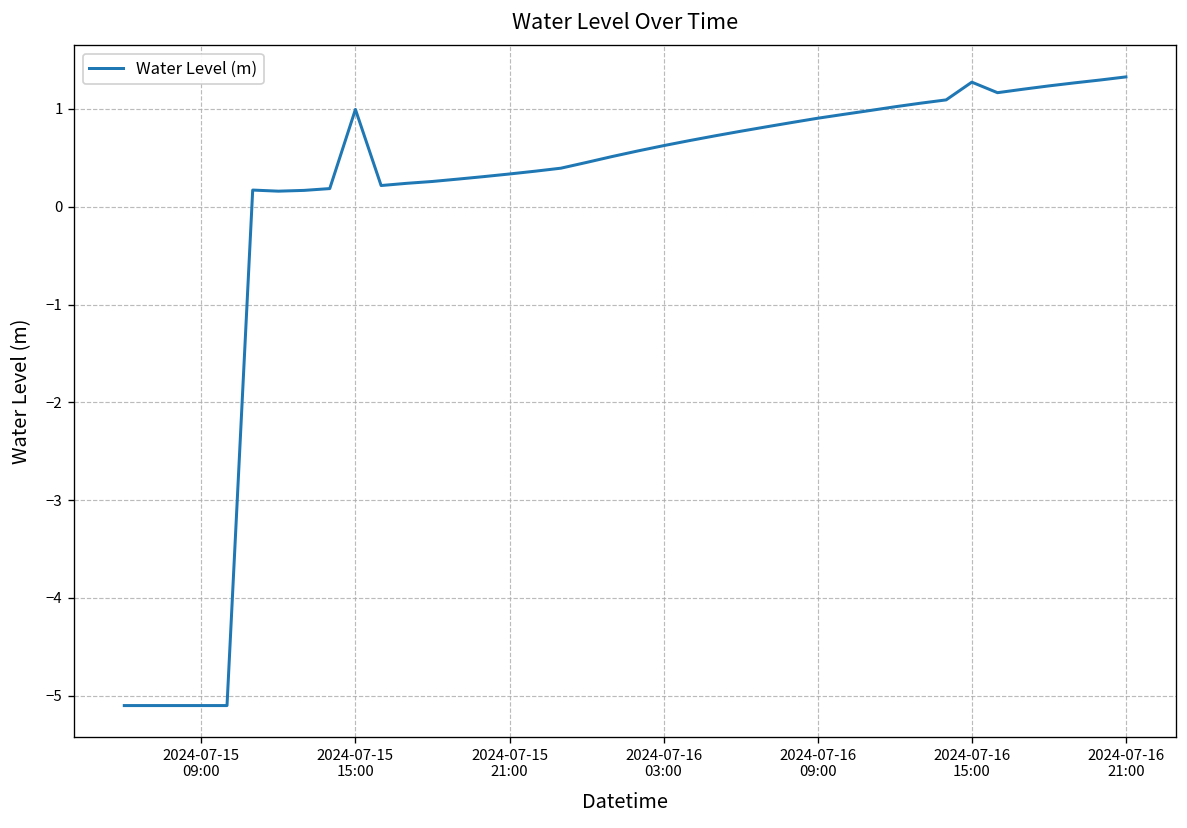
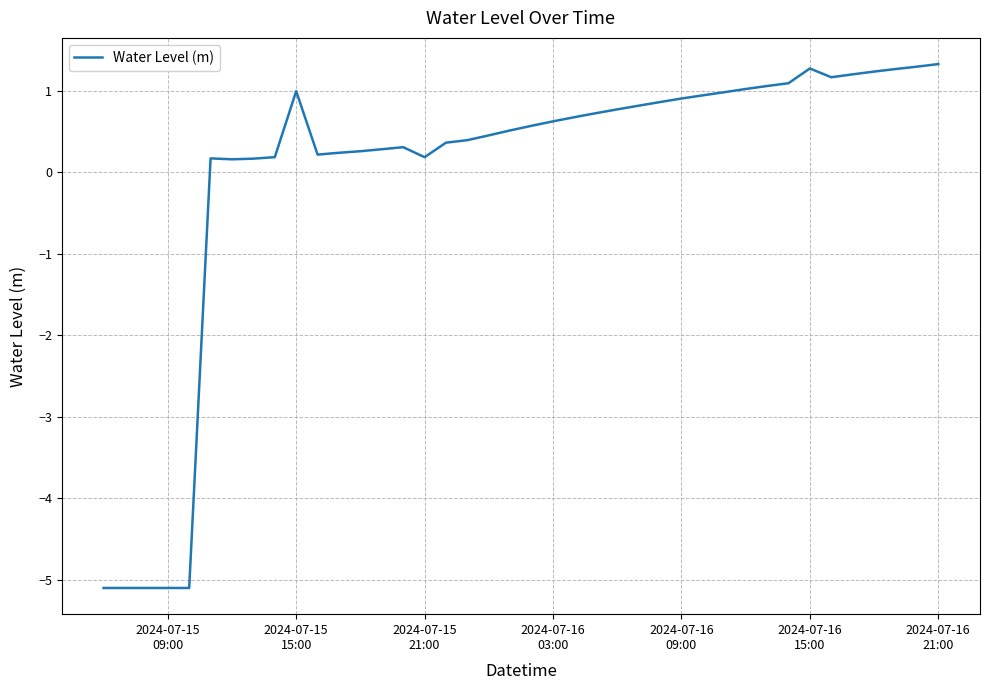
2024-07-15 21:00: 0.3 -> 0.2
